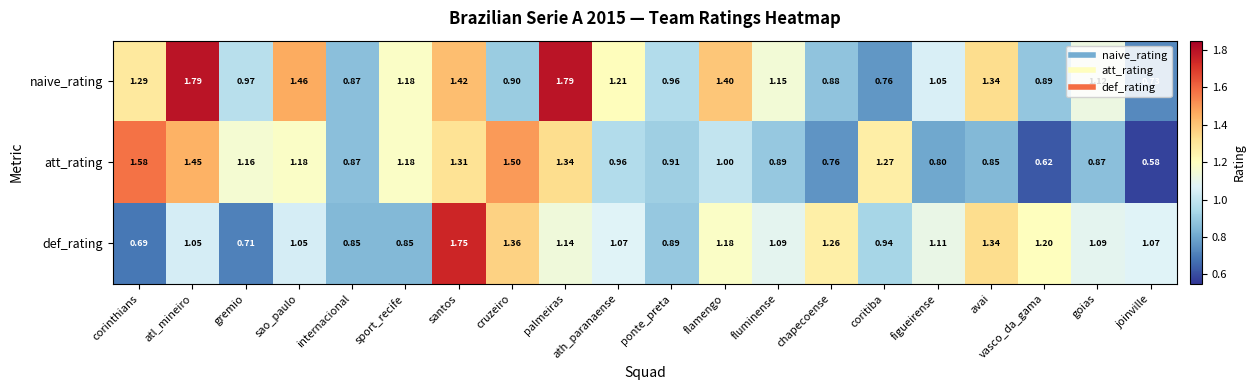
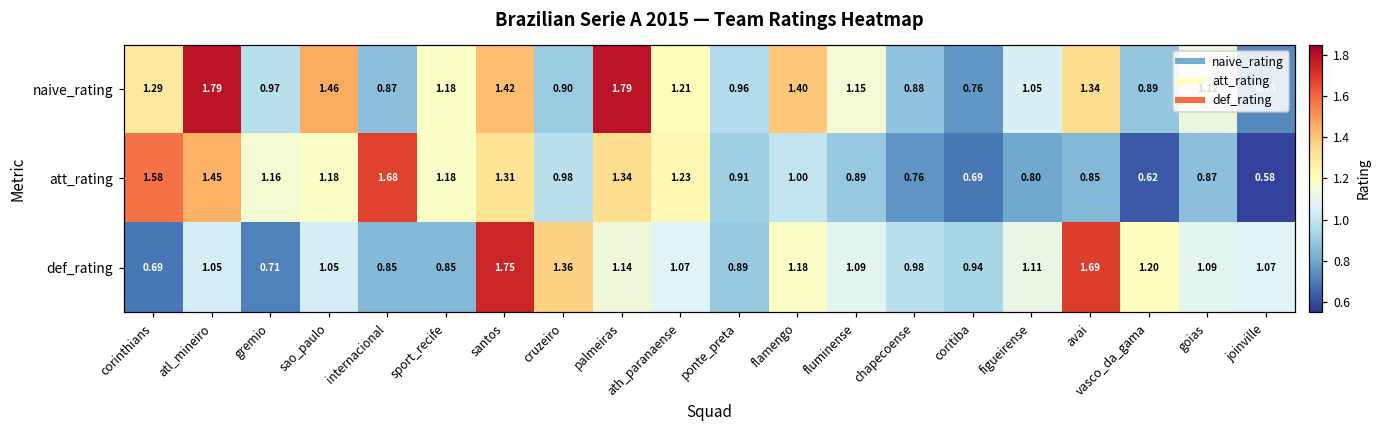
att_rating, internacional: 0.87 -> 1.68
att_rating, cruzeiro: 1.50 -> 0.98
att_rating, ath_paranaense: 0.96 -> 1.23
att_rating, coritiba: 1.27 -> 0.69
def_rating, chapecoense: 1.26 -> 0.98
def_rating, avai: 1.34 -> 1.69
